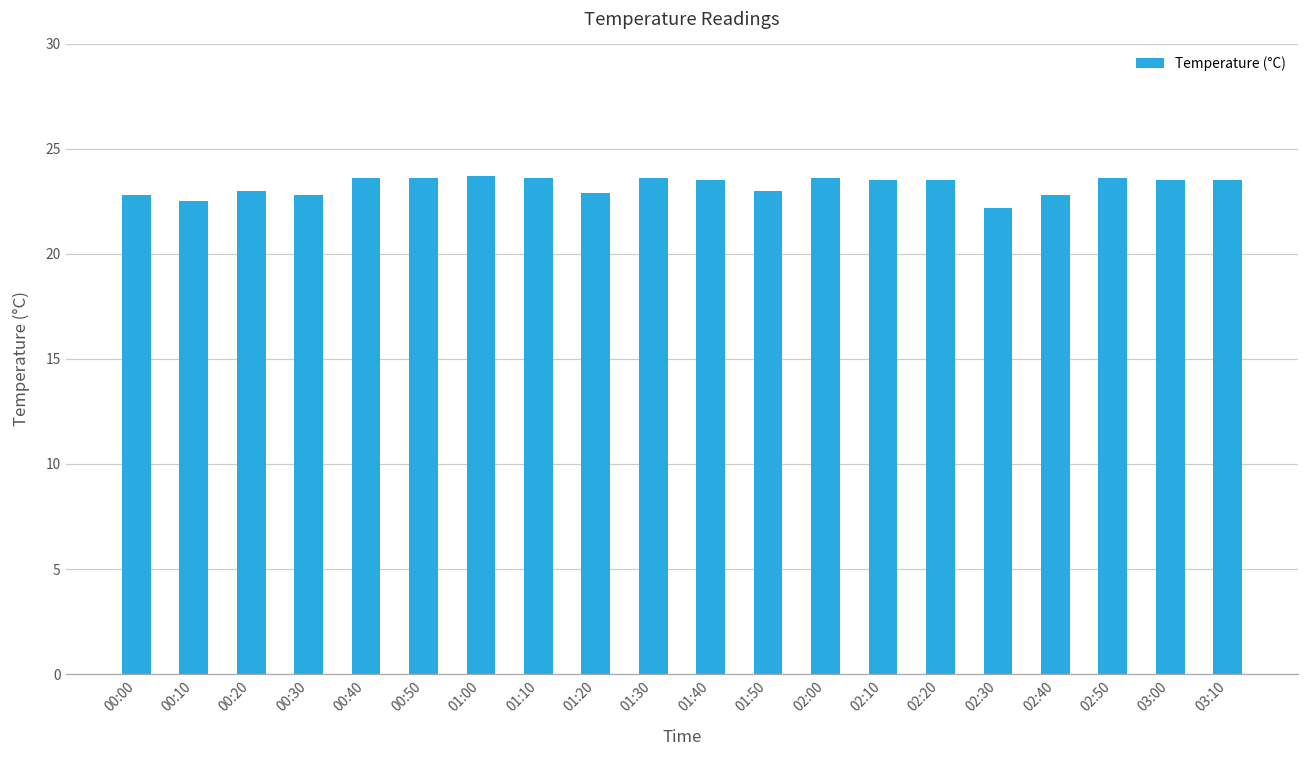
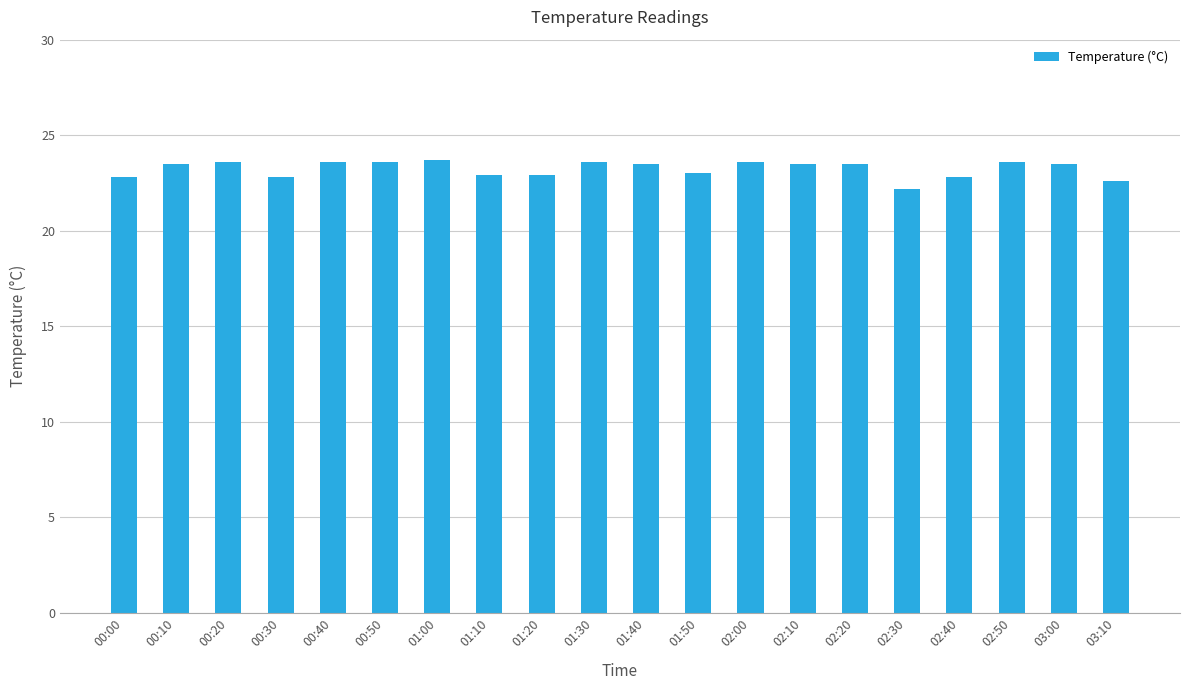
00:10: 22.5 -> 23.5
00:20: 23.0 -> 23.6
01:10: 23.6 -> 22.9
03:10: 23.5 -> 22.6
